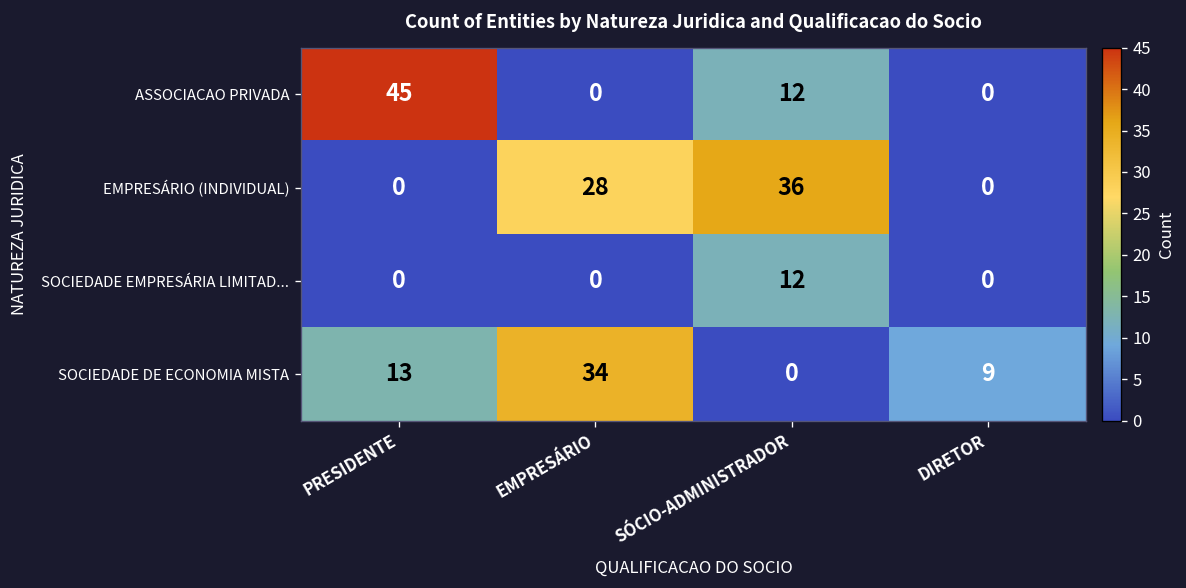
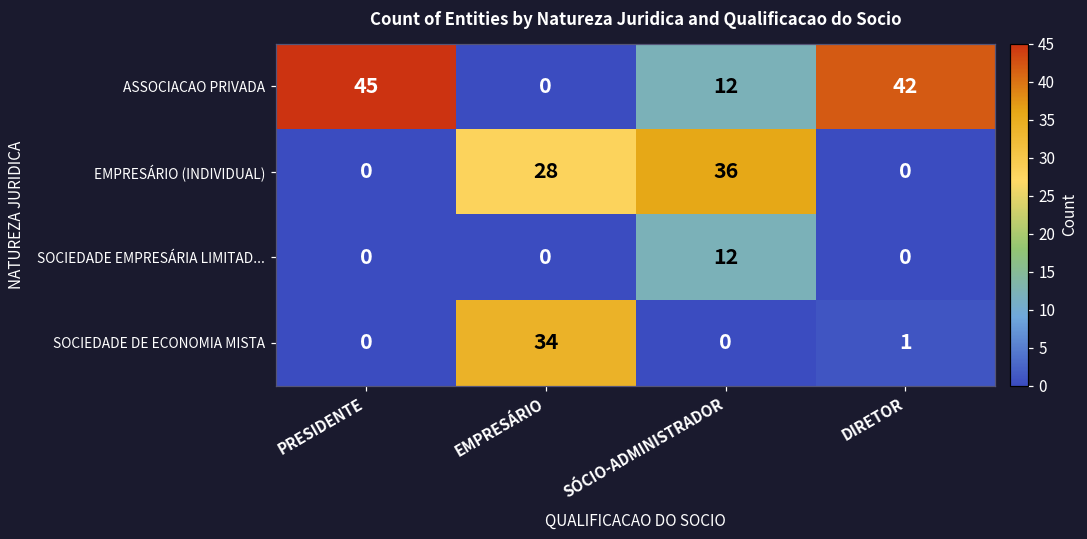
ASSOCIACAO PRIVADA, DIRETOR: 0 -> 42
SOCIEDADE DE ECONOMIA MISTA, PRESIDENTE: 13 -> 0
SOCIEDADE DE ECONOMIA MISTA, DIRETOR: 9 -> 1
